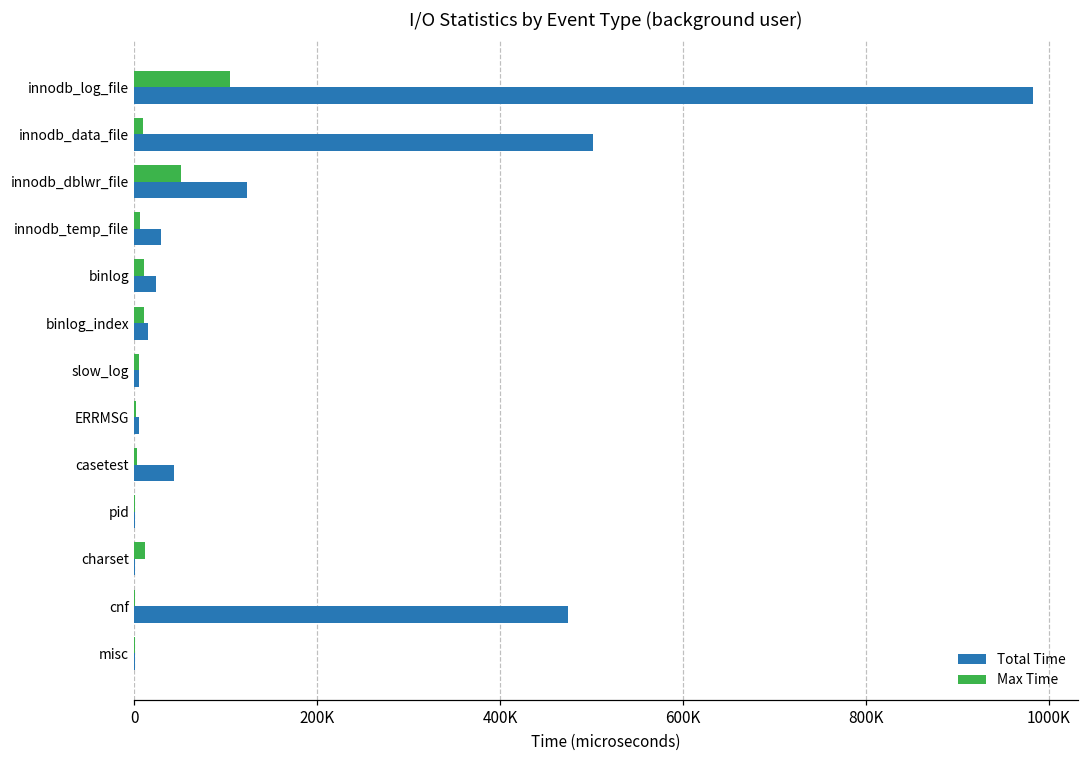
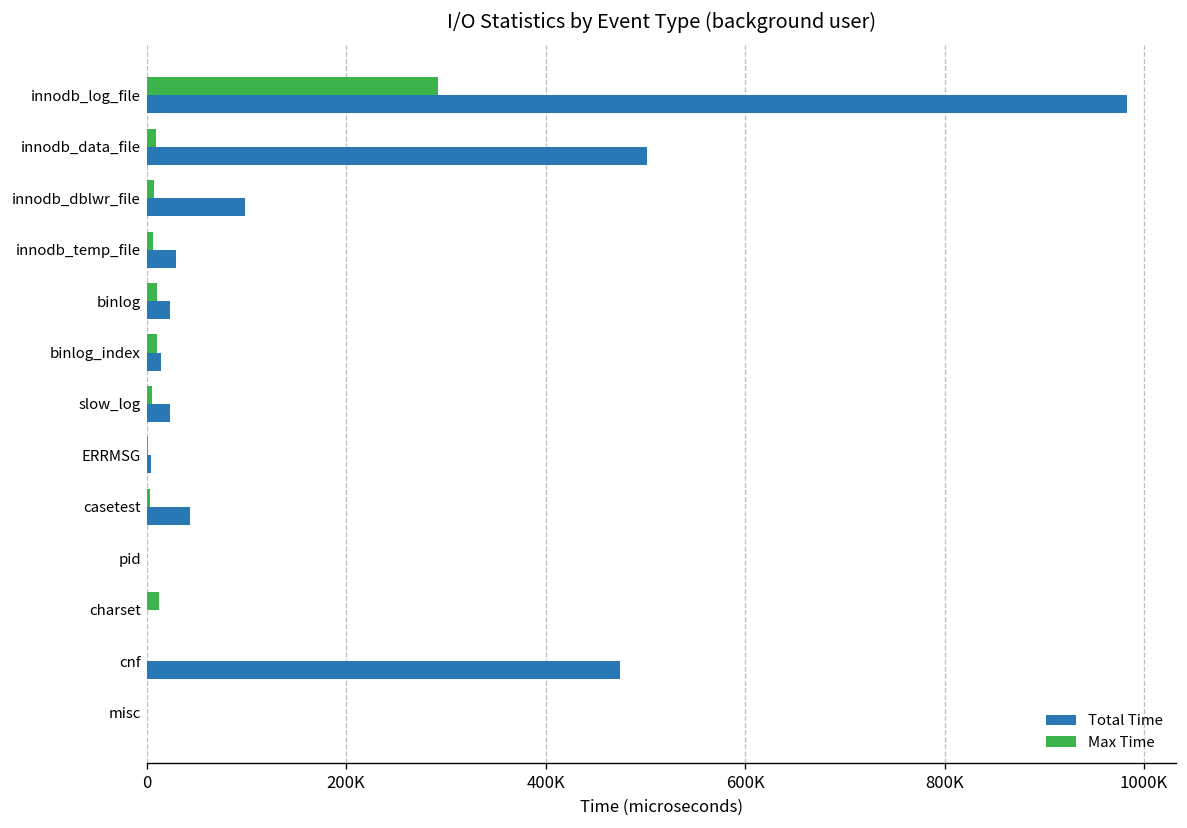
Max Time, innodb_log_file: 100000 -> 290000
Max Time, innodb_dblwr_file: 50000 -> 10000
Total Time, innodb_dblwr_file: 120000 -> 100000
Total Time, slow_log: 0 -> 20000
